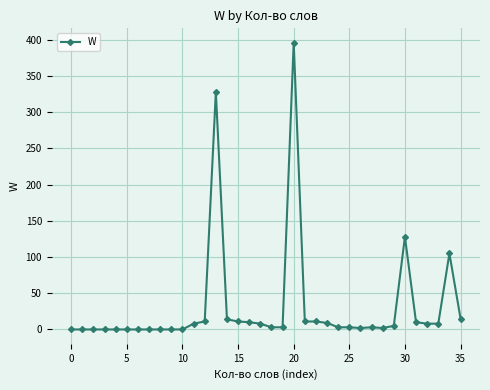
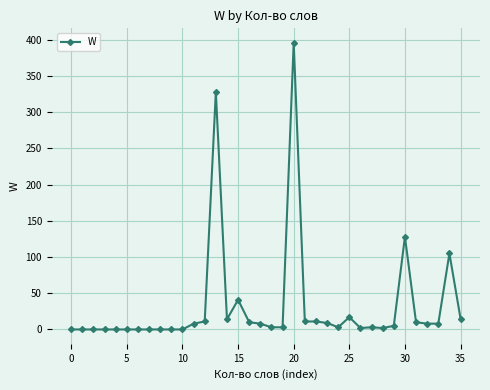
15: 10 -> 40
25: 0 -> 20
